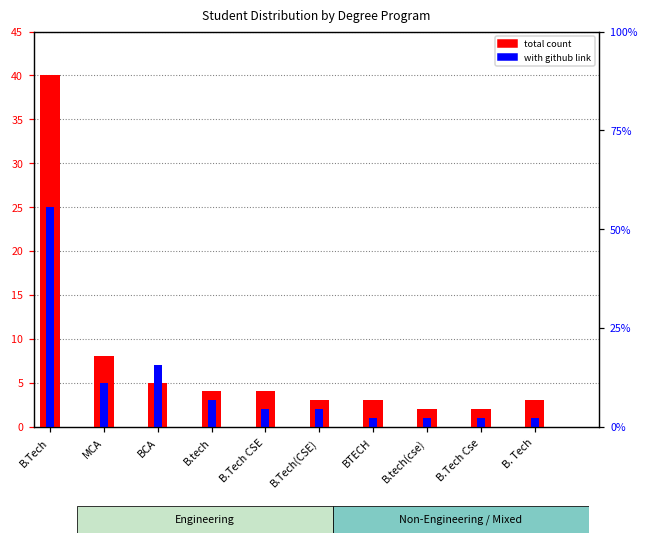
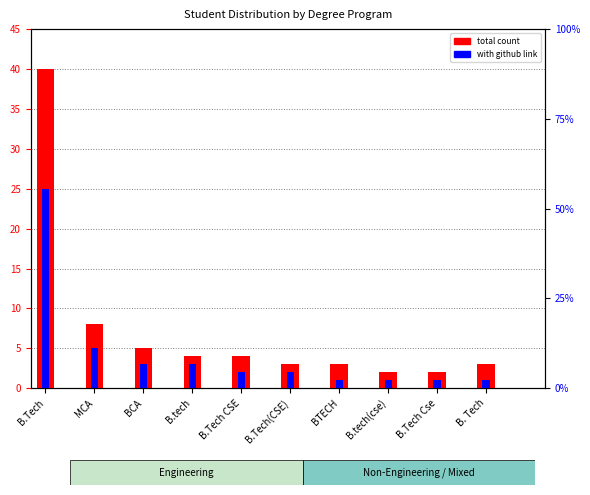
with github link, BCA: 7 -> 3
